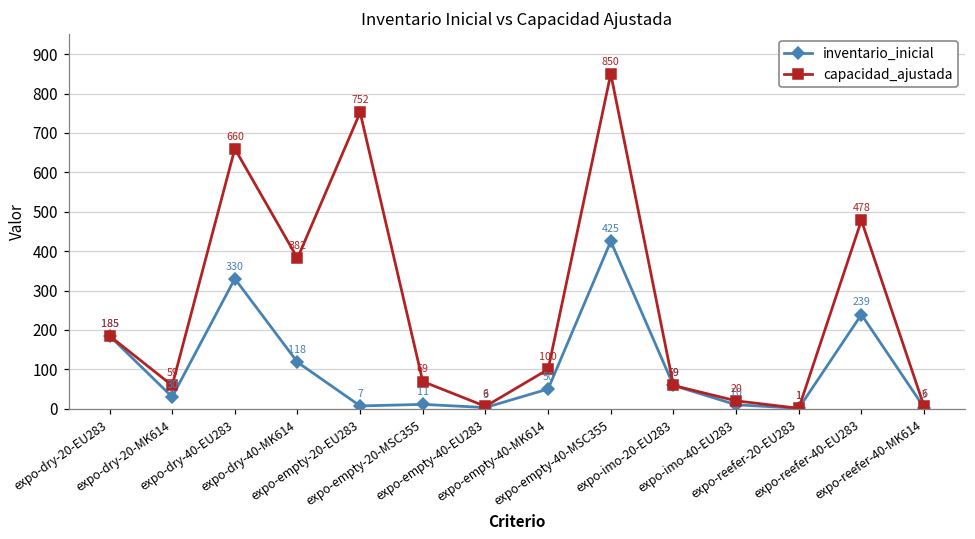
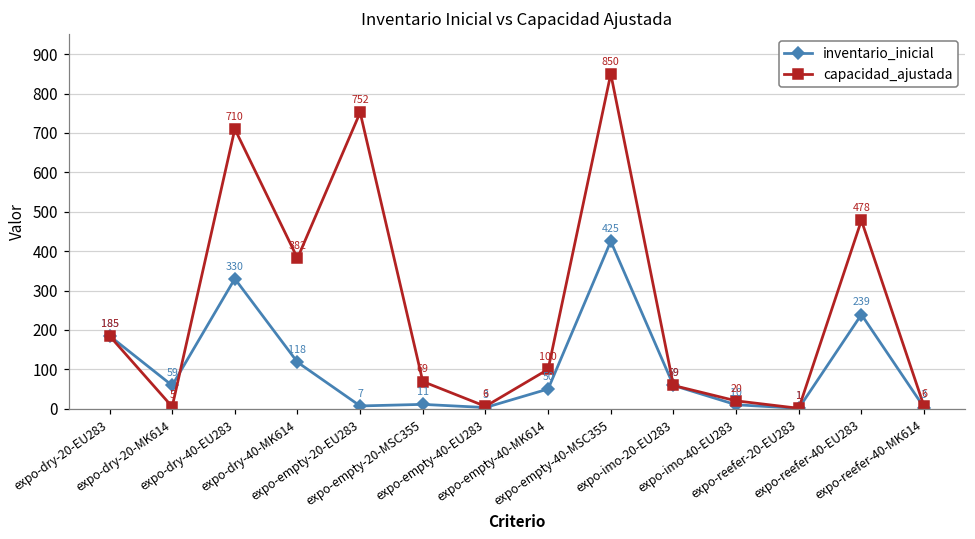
inventario_inicial, expo-dry-20-MK614: 30 -> 59
capacidad_ajustada, expo-dry-20-MK614: 59 -> 5
capacidad_ajustada, expo-dry-40-EU283: 660 -> 710
